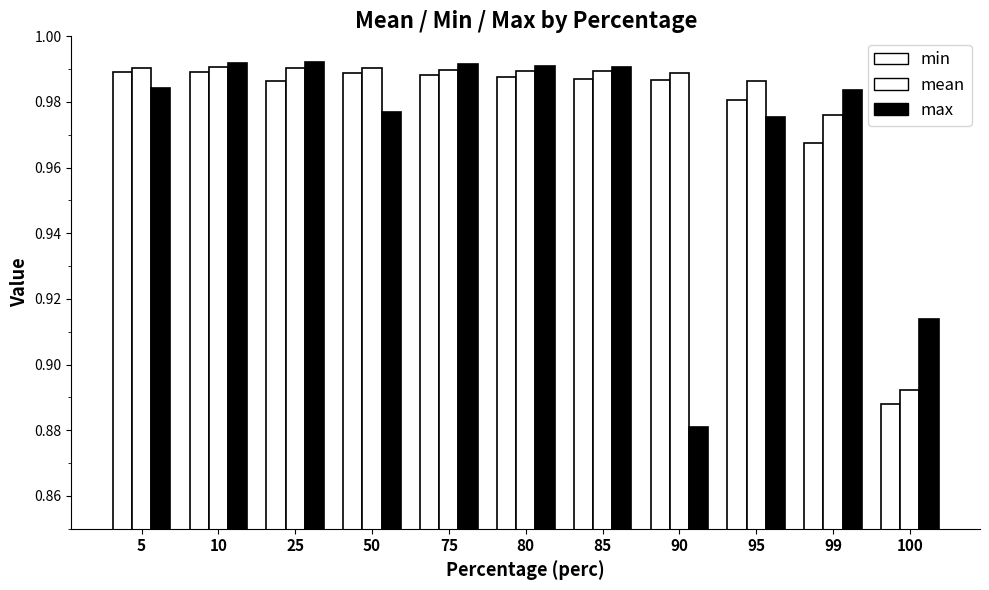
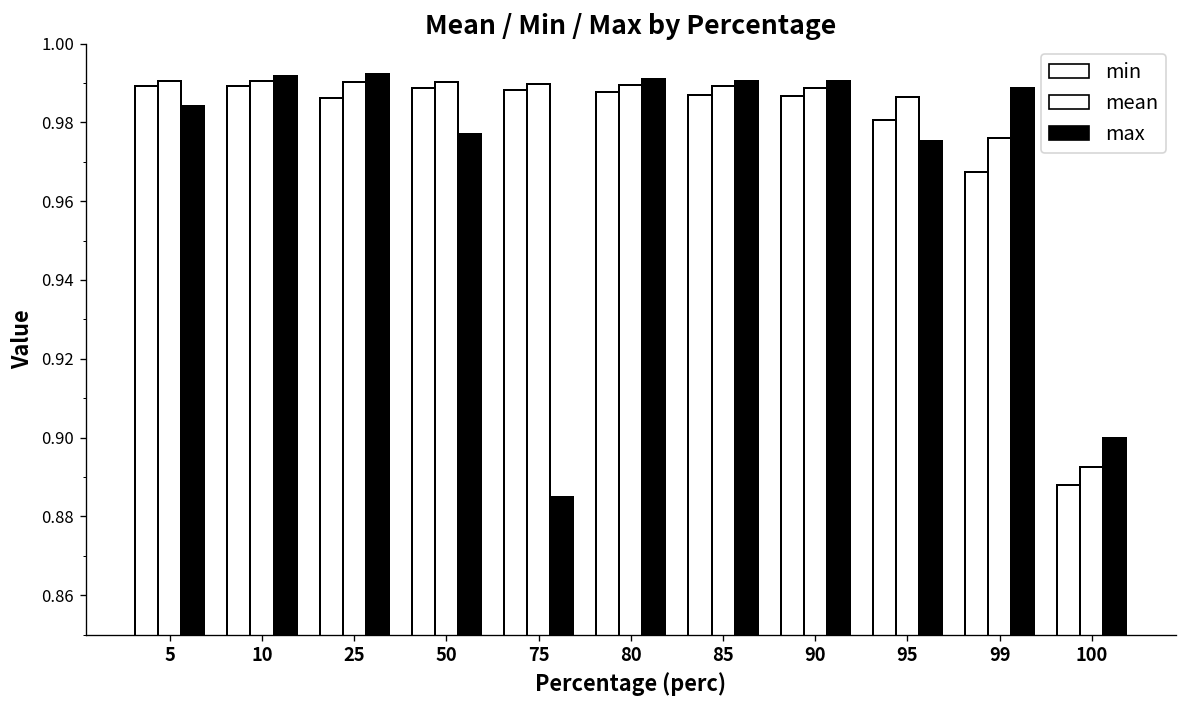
max, 75: 0.992 -> 0.885
max, 90: 0.881 -> 0.991
max, 99: 0.984 -> 0.989
max, 100: 0.914 -> 0.900
